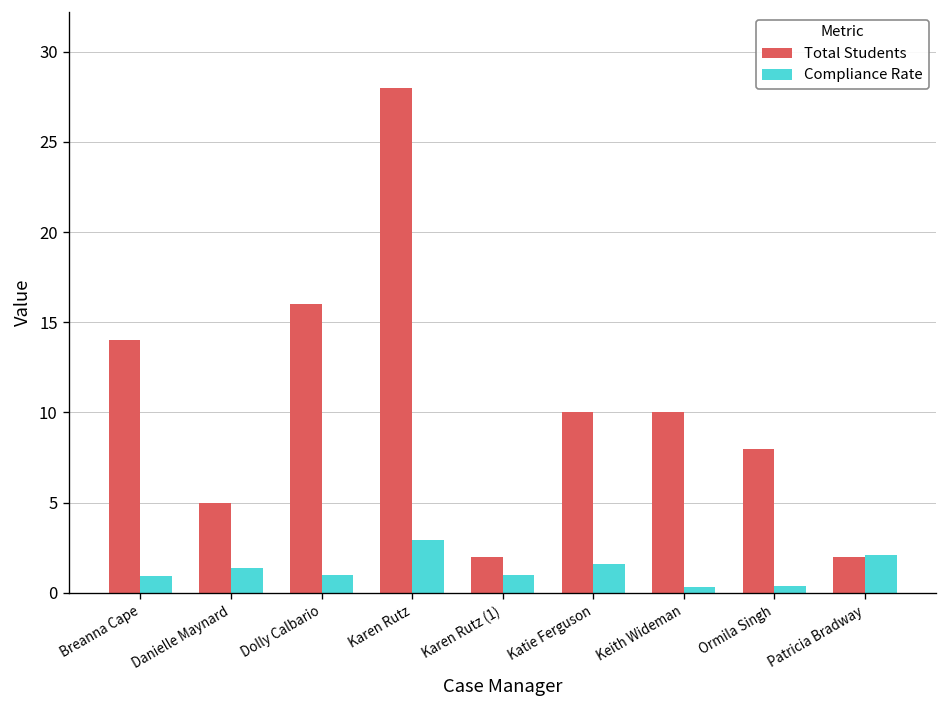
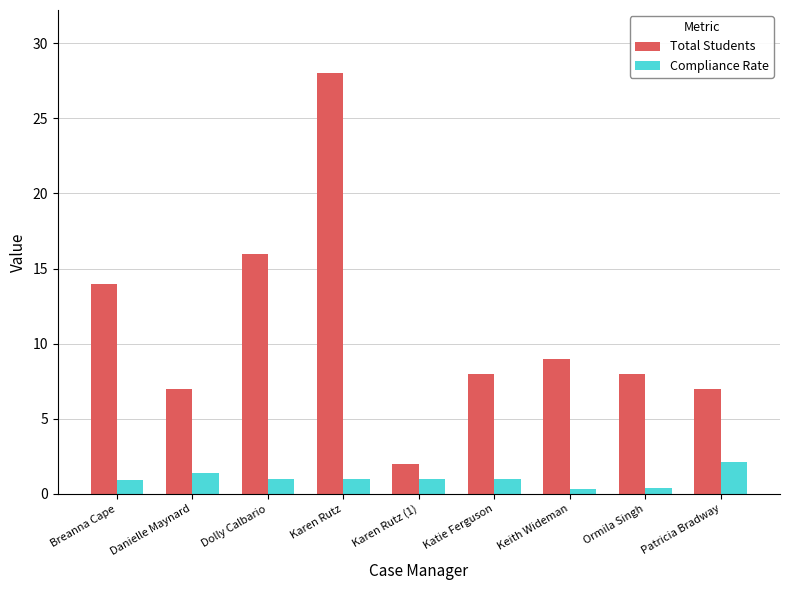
Total Students, Danielle Maynard: 5 -> 7
Compliance Rate, Karen Rutz: 2.9 -> 1.0
Total Students, Katie Ferguson: 10 -> 8
Compliance Rate, Katie Ferguson: 1.6 -> 1.0
Total Students, Keith Wideman: 10 -> 9
Total Students, Patricia Bradway: 2 -> 7
